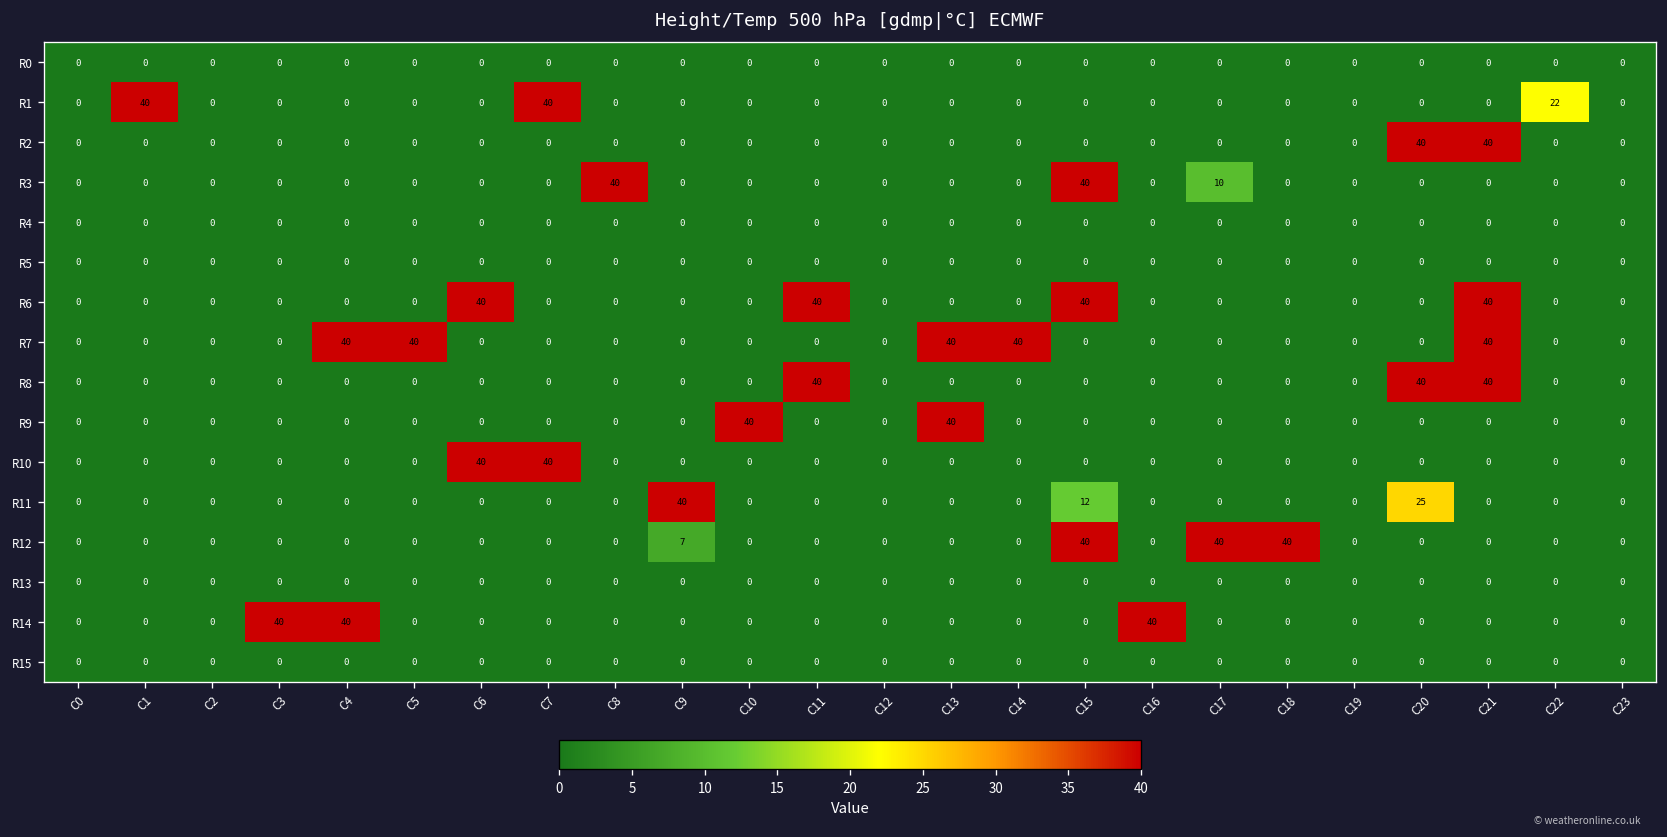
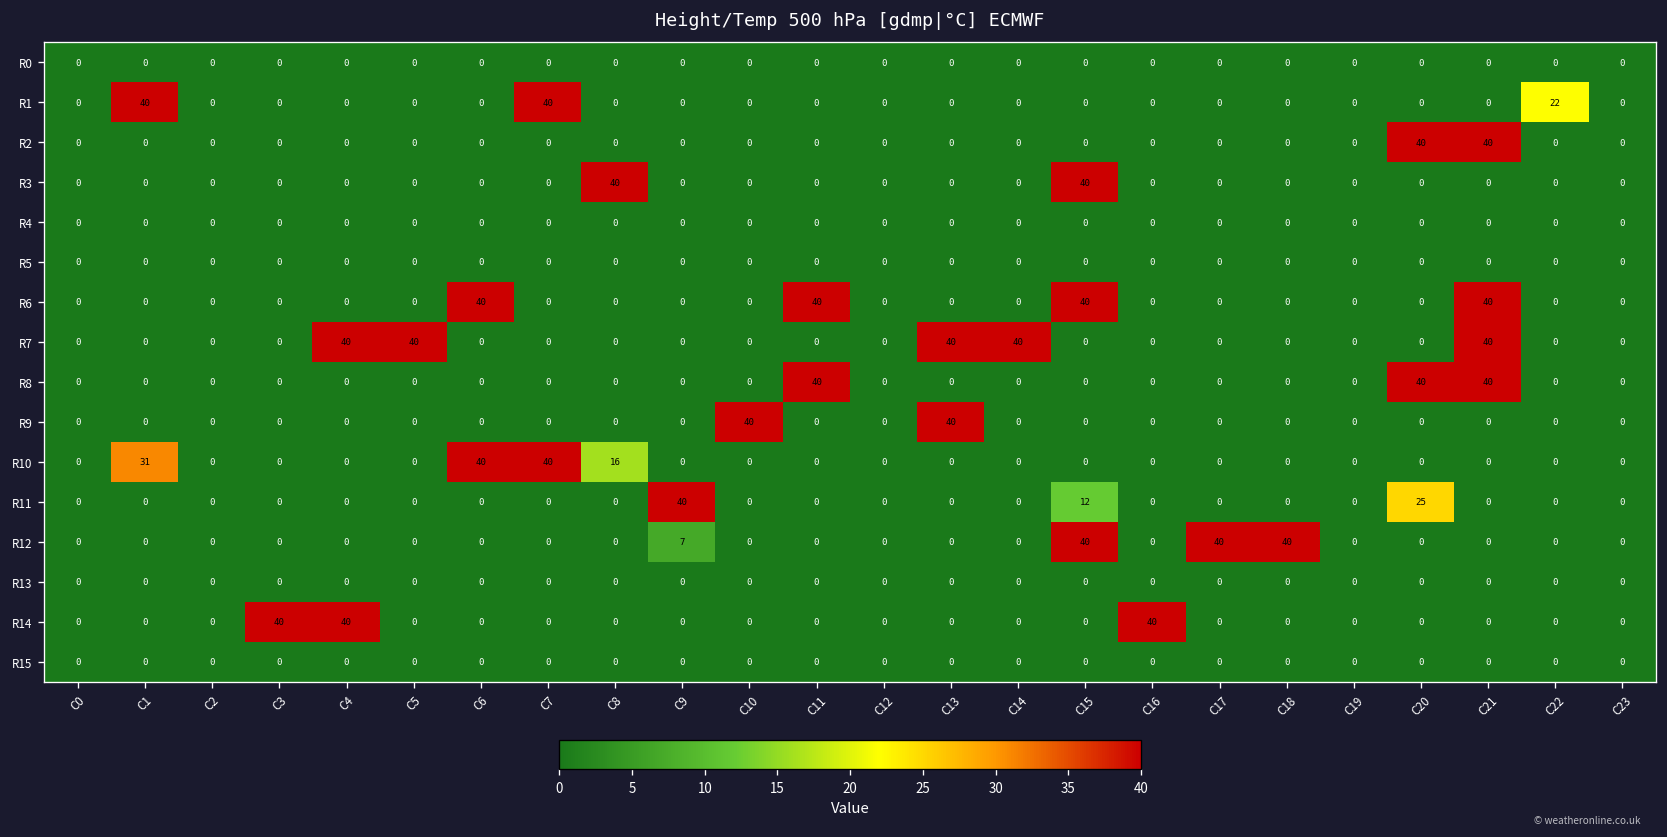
R3, C17: 10 -> 0
R10, C1: 0 -> 31
R10, C8: 0 -> 16
